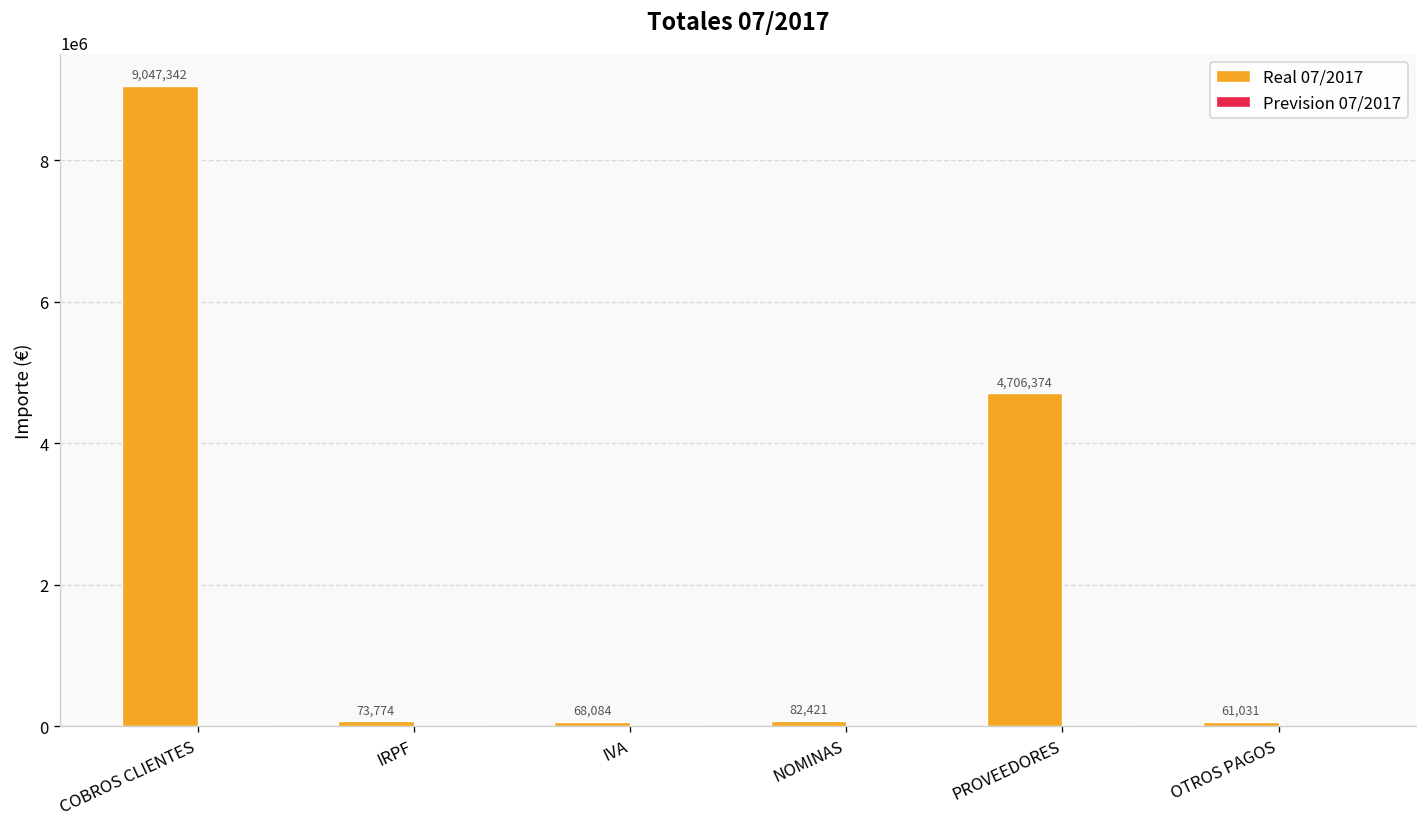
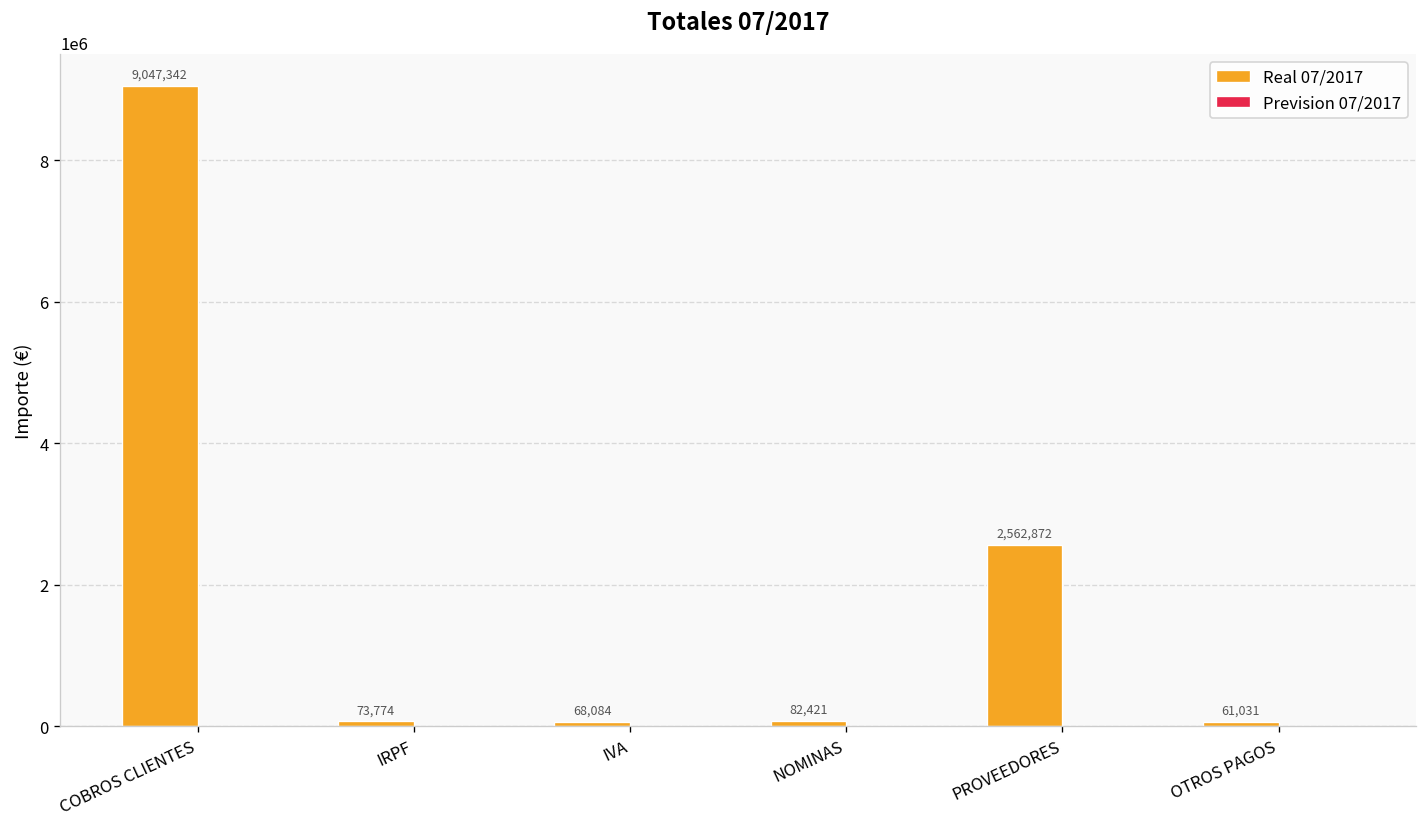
Real 07/2017, PROVEEDORES: 4,706,374 -> 2,562,872
